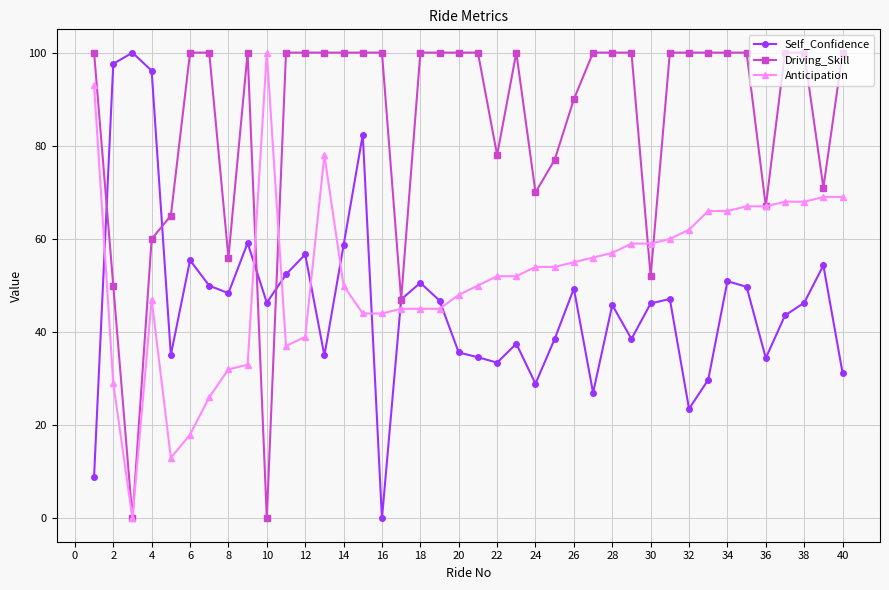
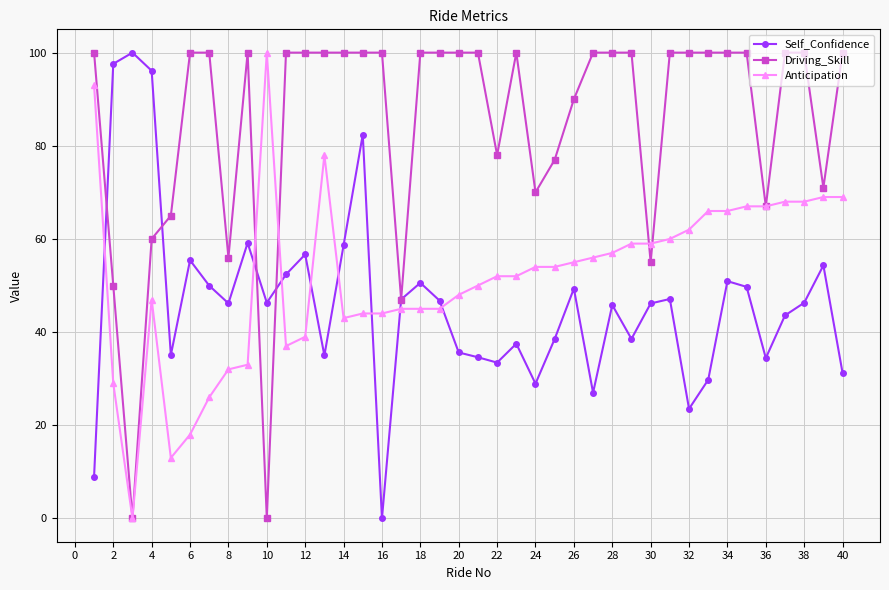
Self_Confidence, 8: 48 -> 46
Anticipation, 14: 50 -> 43
Driving_Skill, 30: 52 -> 55
